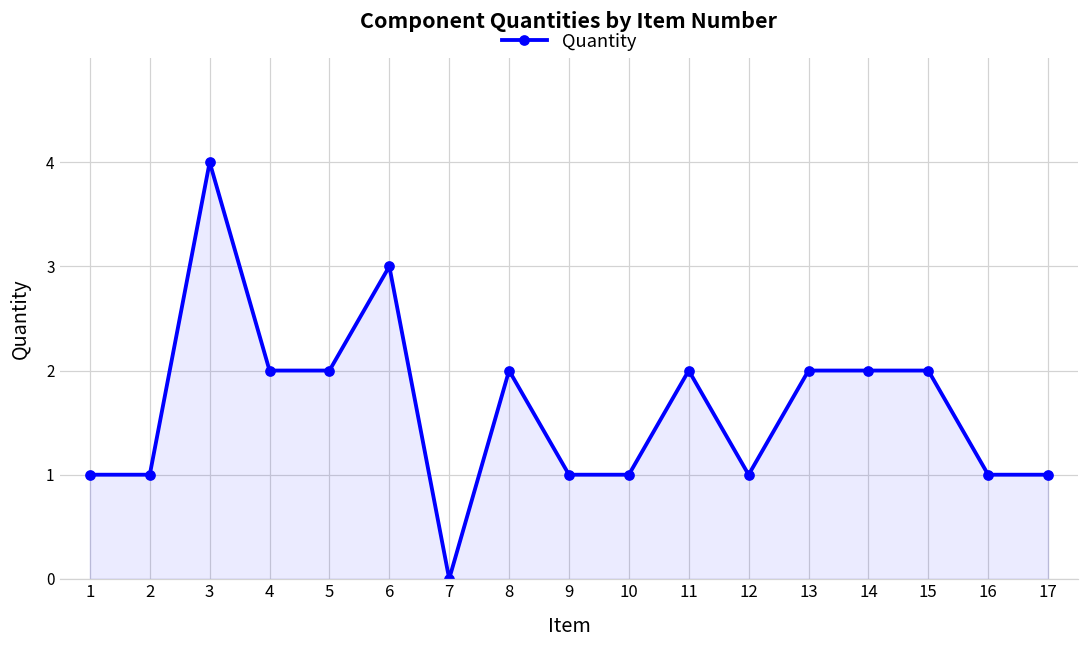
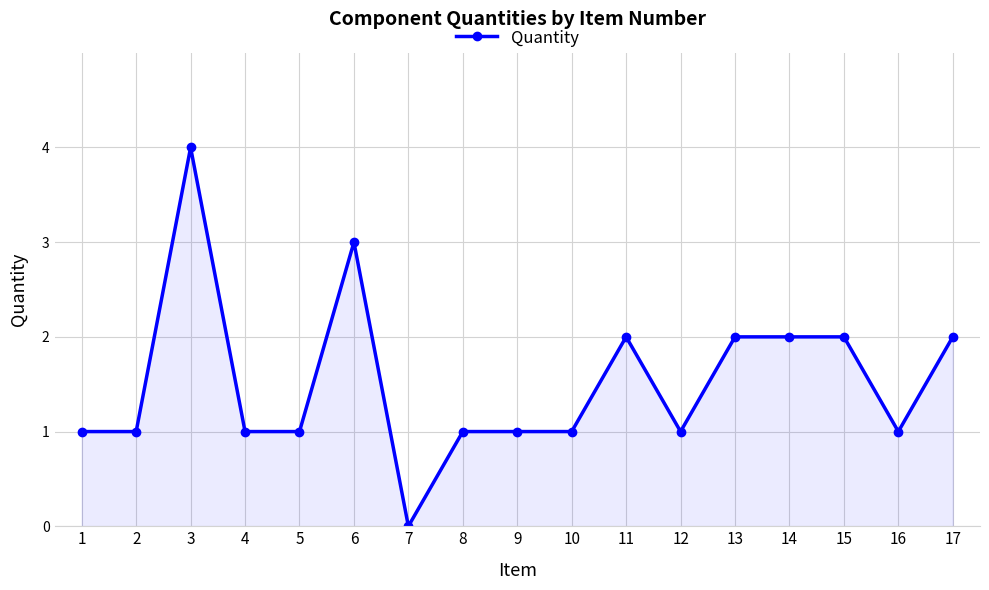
4: 2 -> 1
5: 2 -> 1
8: 2 -> 1
17: 1 -> 2
